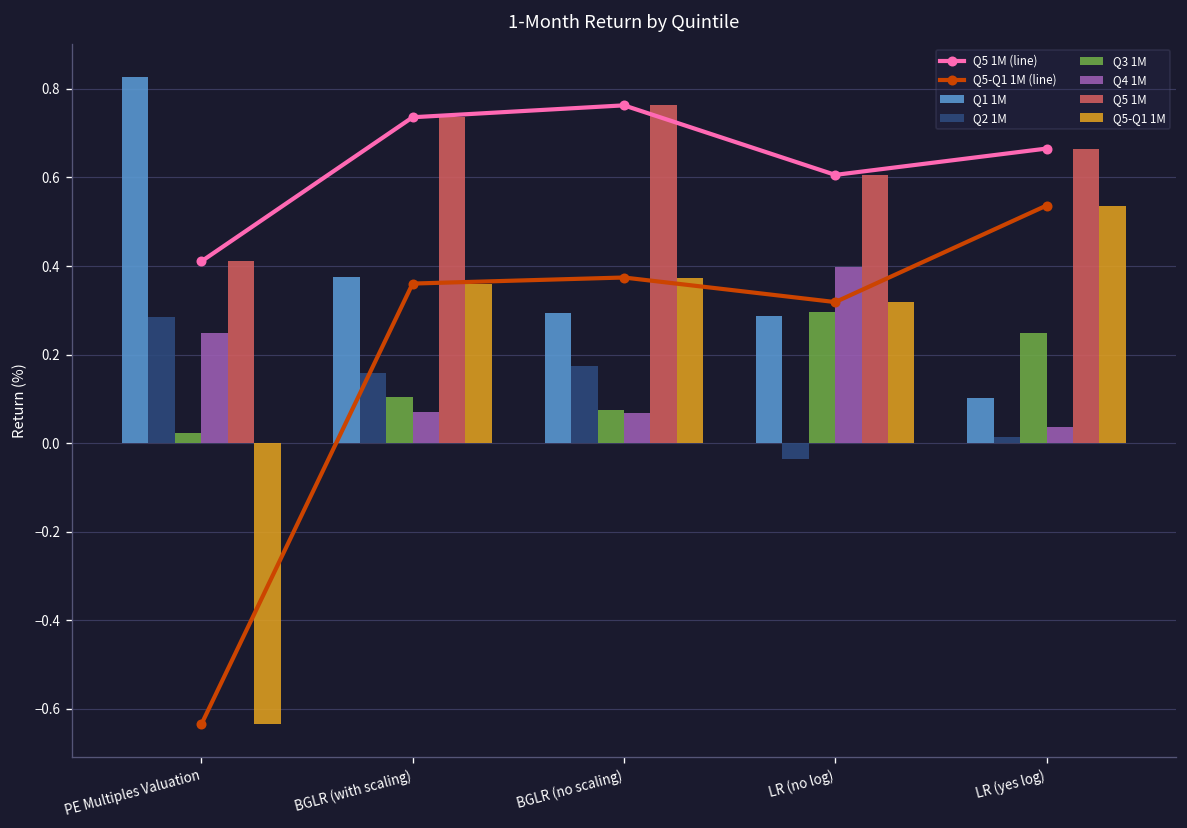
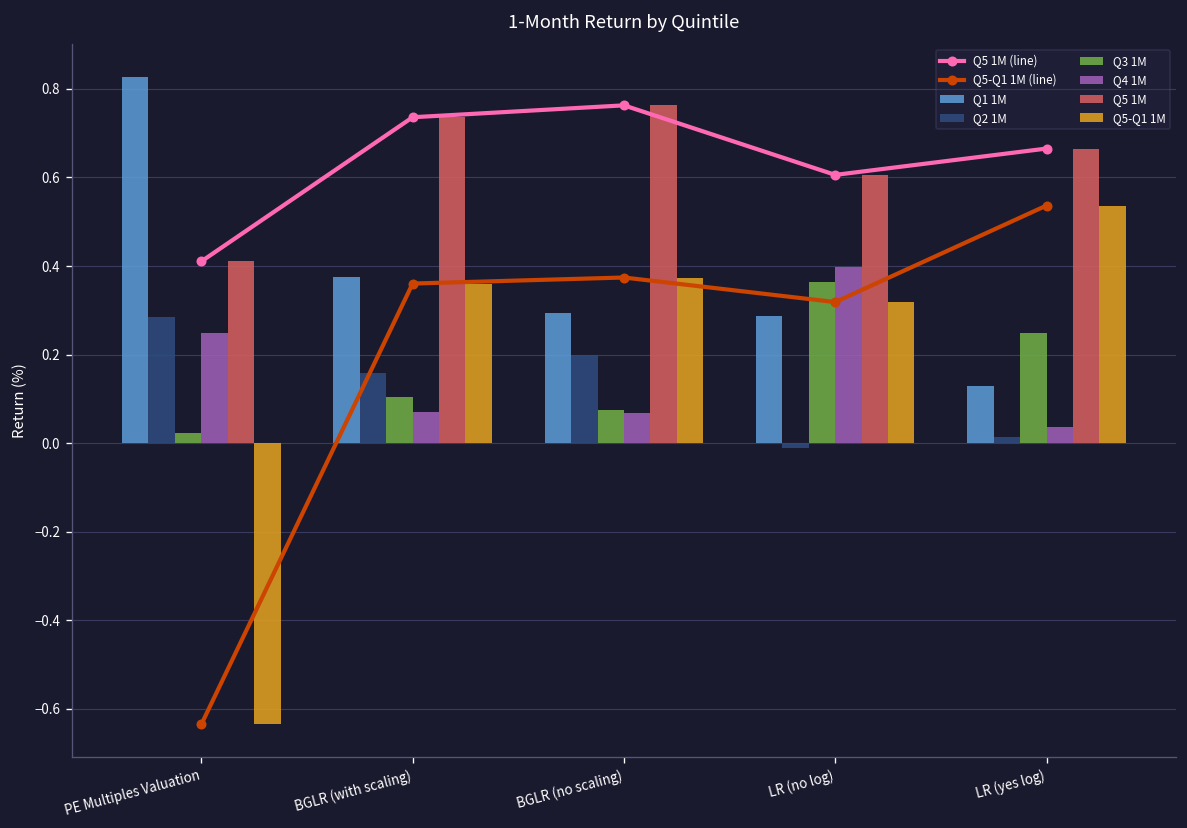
Q2 1M, BGLR (no scaling): 0.17 -> 0.20
Q2 1M, LR (no log): -0.04 -> -0.01
Q3 1M, LR (no log): 0.30 -> 0.36
Q1 1M, LR (yes log): 0.10 -> 0.13
